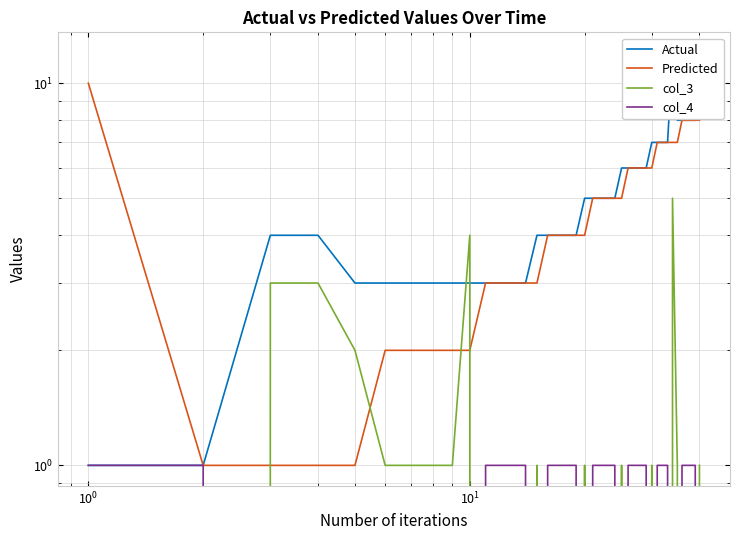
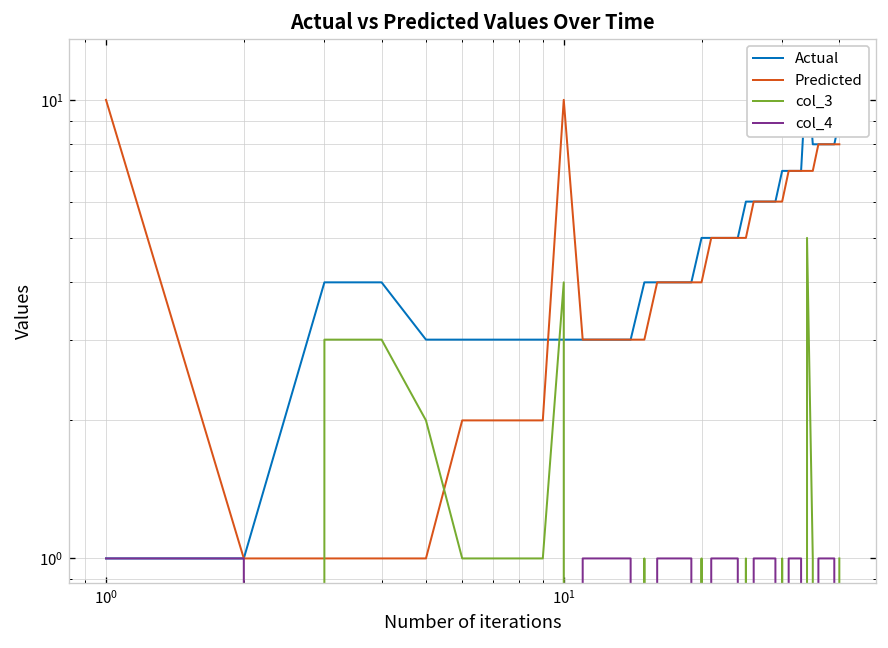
Predicted, 10^1: 2 -> 10
